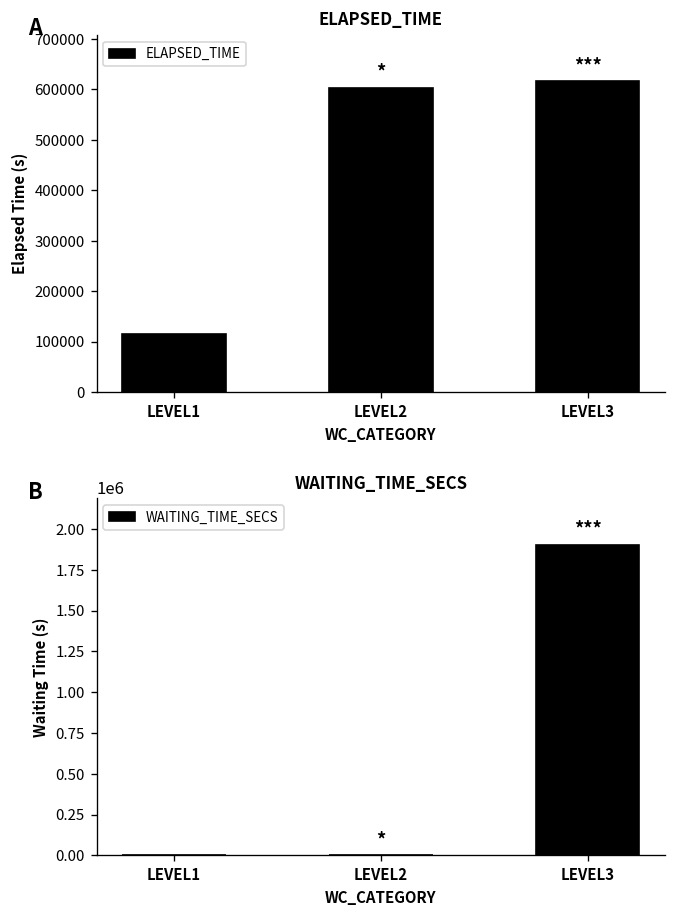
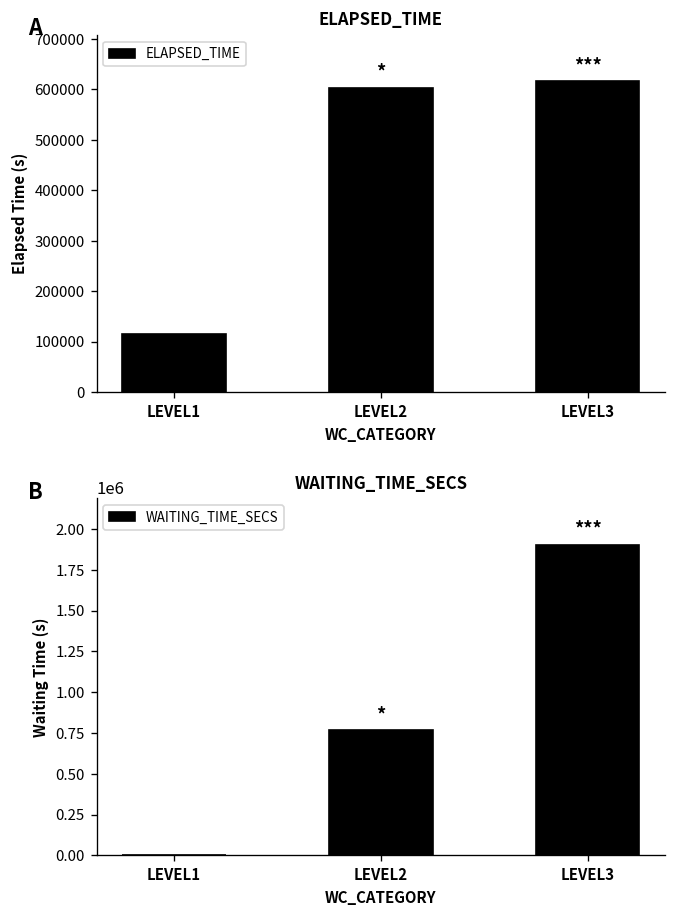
WAITING_TIME_SECS, LEVEL2: 0 -> 770000
